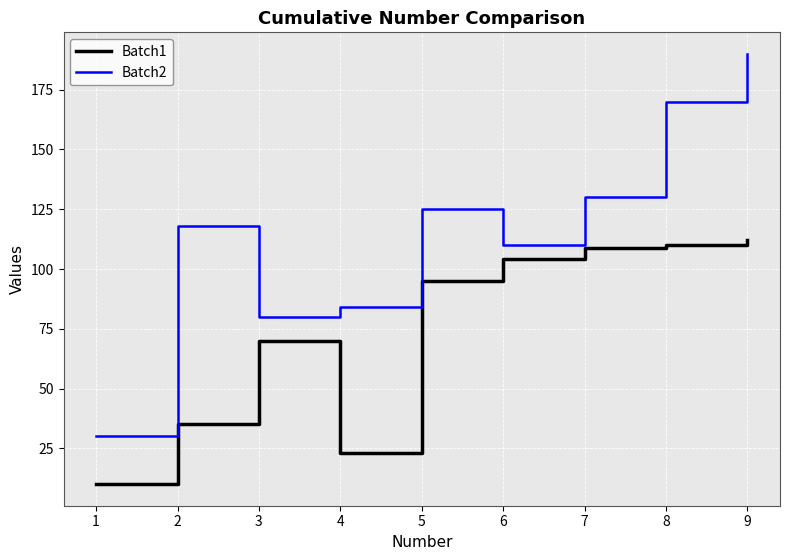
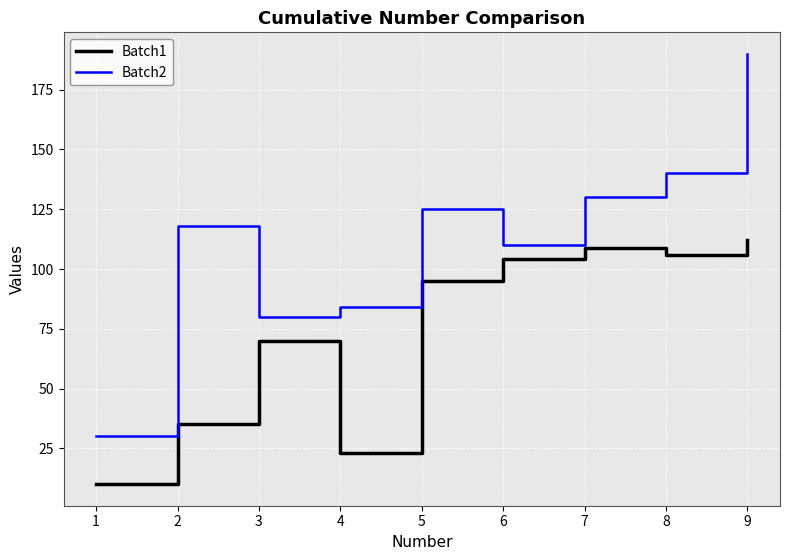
Batch1, 8: 110 -> 106
Batch2, 8: 170 -> 140
